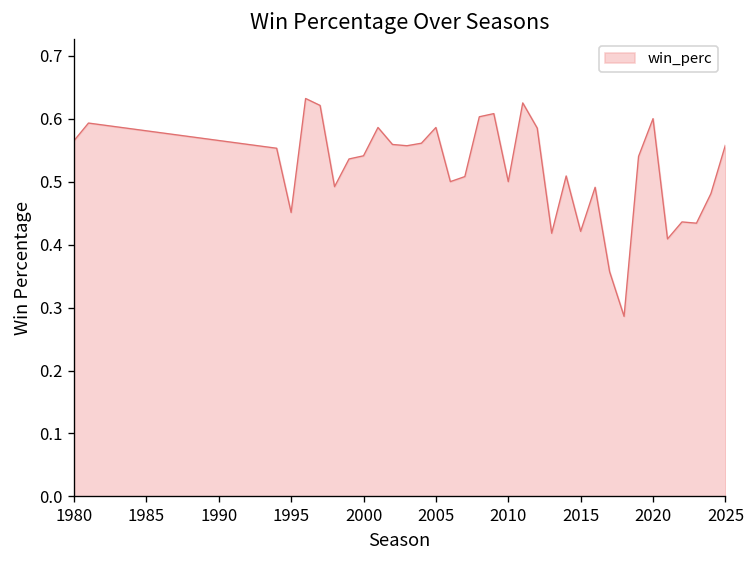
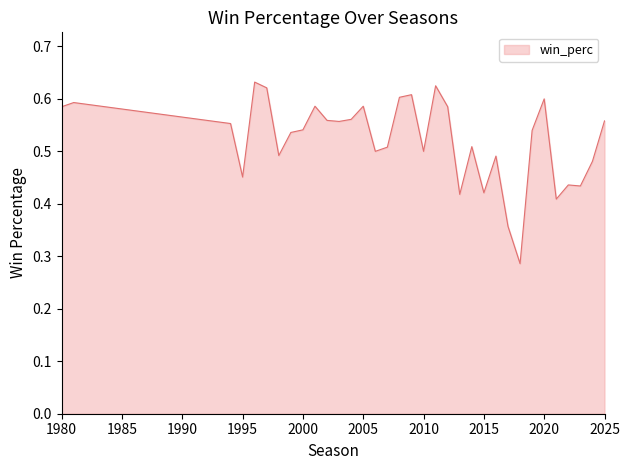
1980: 0.57 -> 0.59
